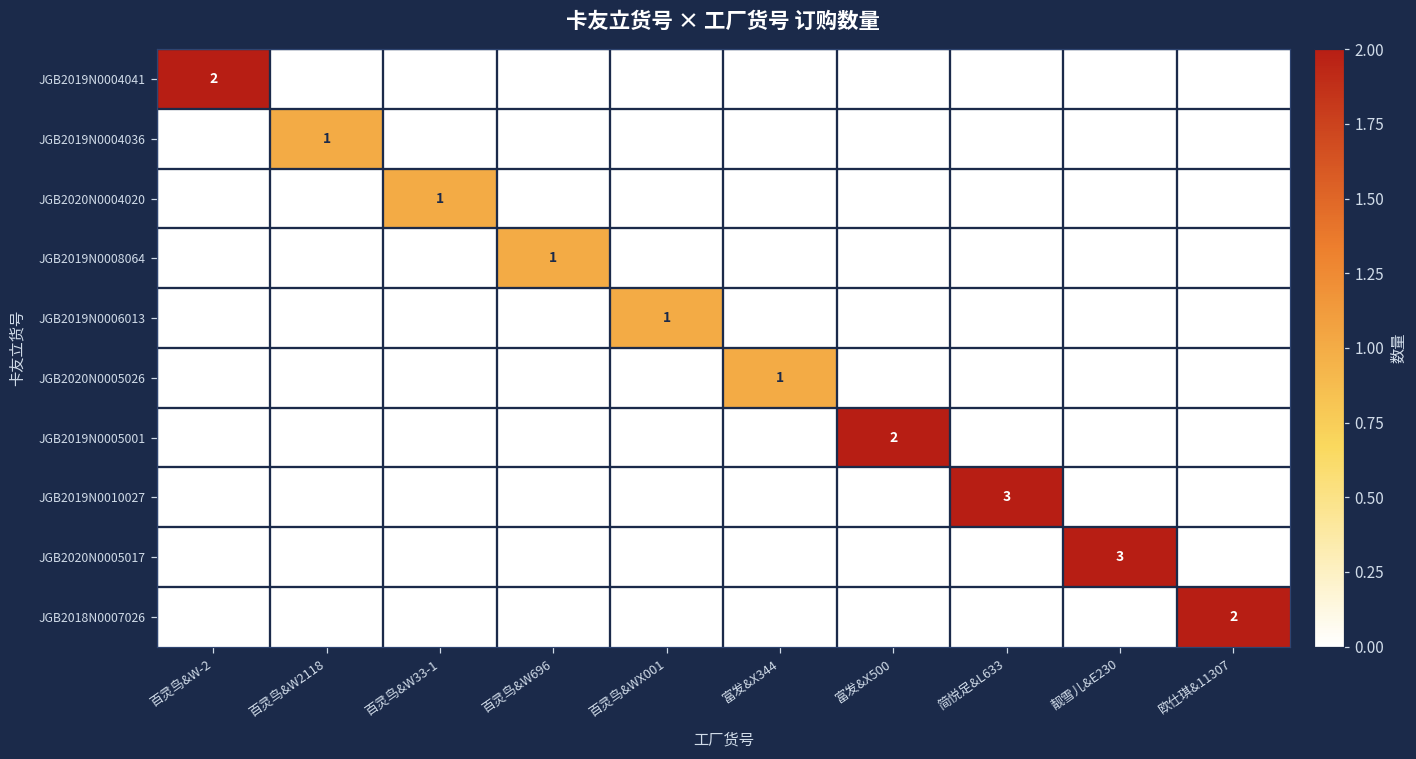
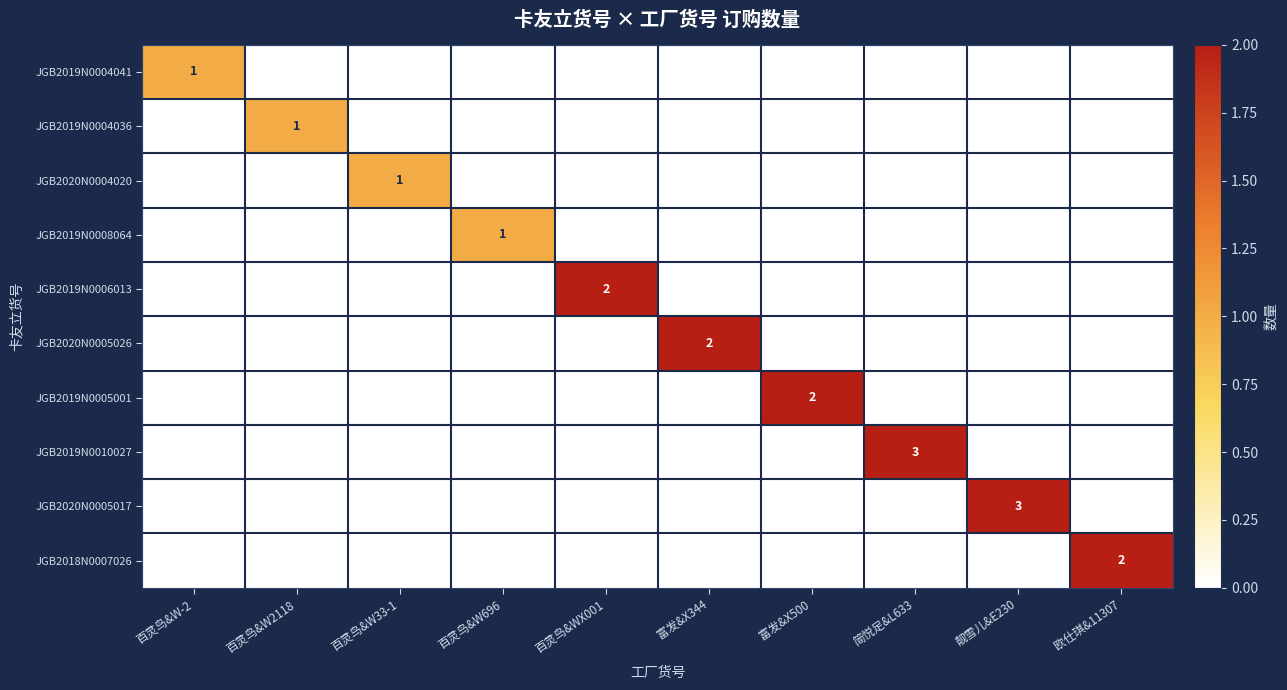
JGB2019N0004041, 百灵鸟&W-2: 2 -> 1
JGB2019N0006013, 百灵鸟&WX001: 1 -> 2
JGB2020N0005026, 富发&X344: 1 -> 2
